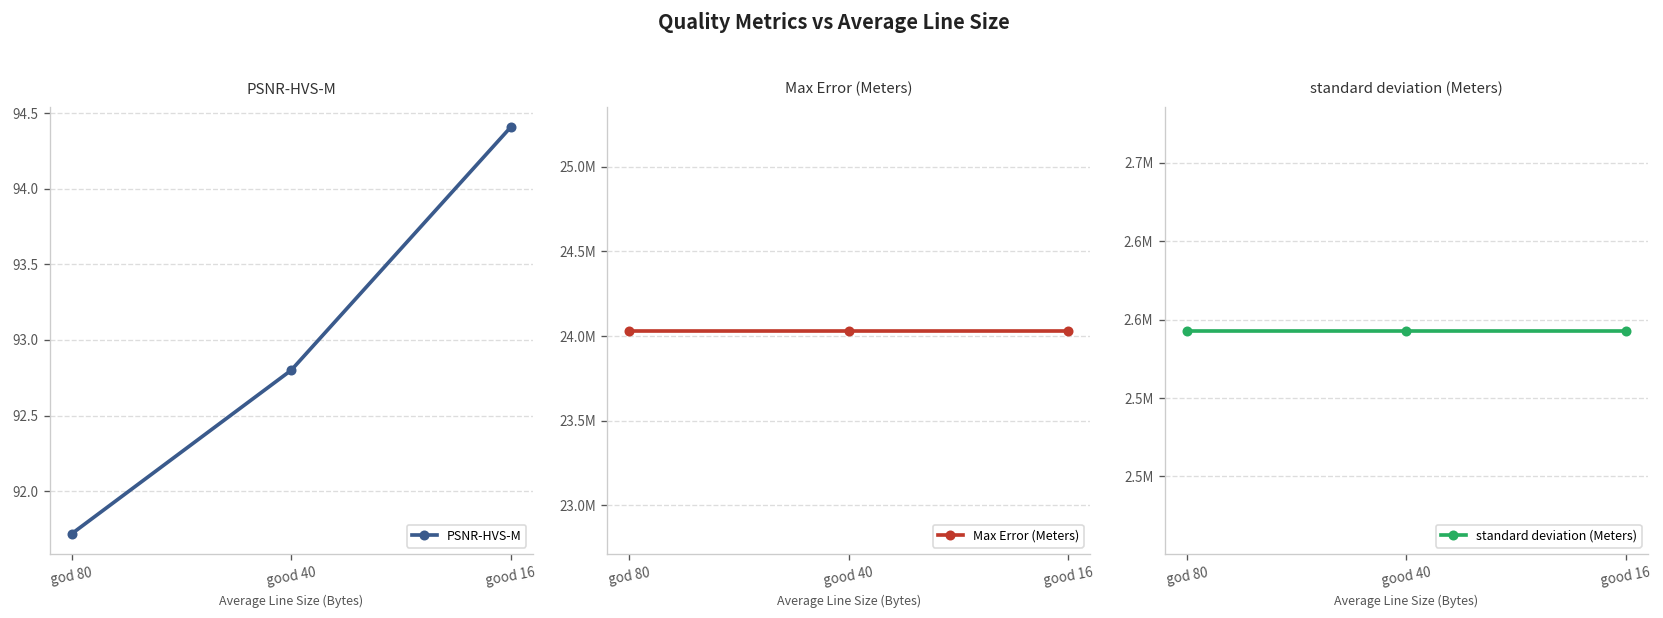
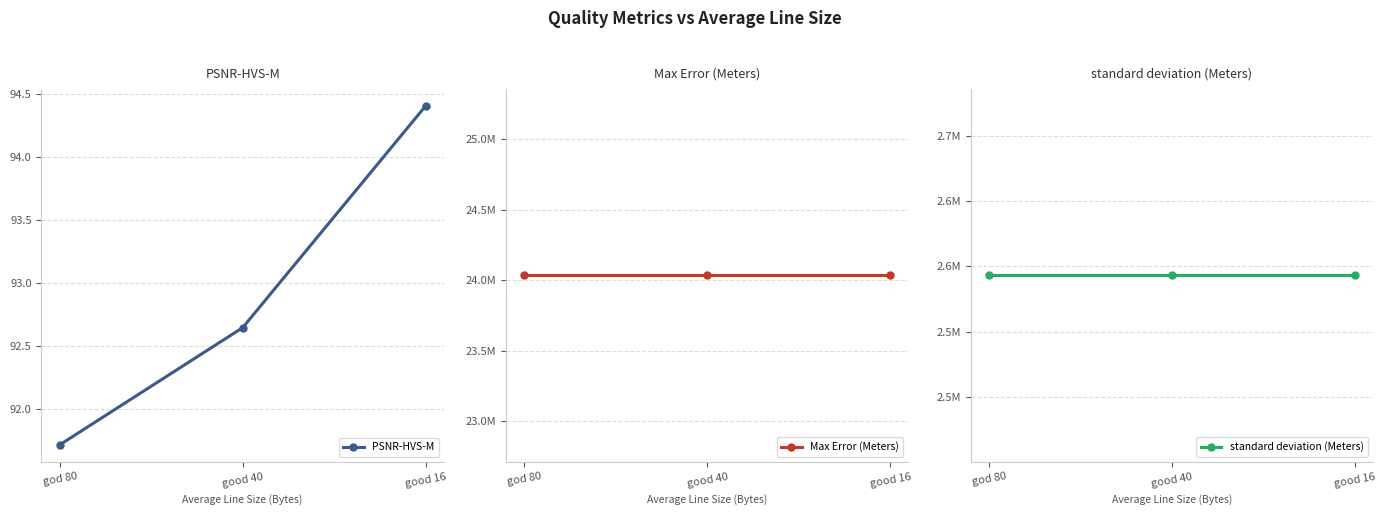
PSNR-HVS-M, good 40: 92.80 -> 92.65
